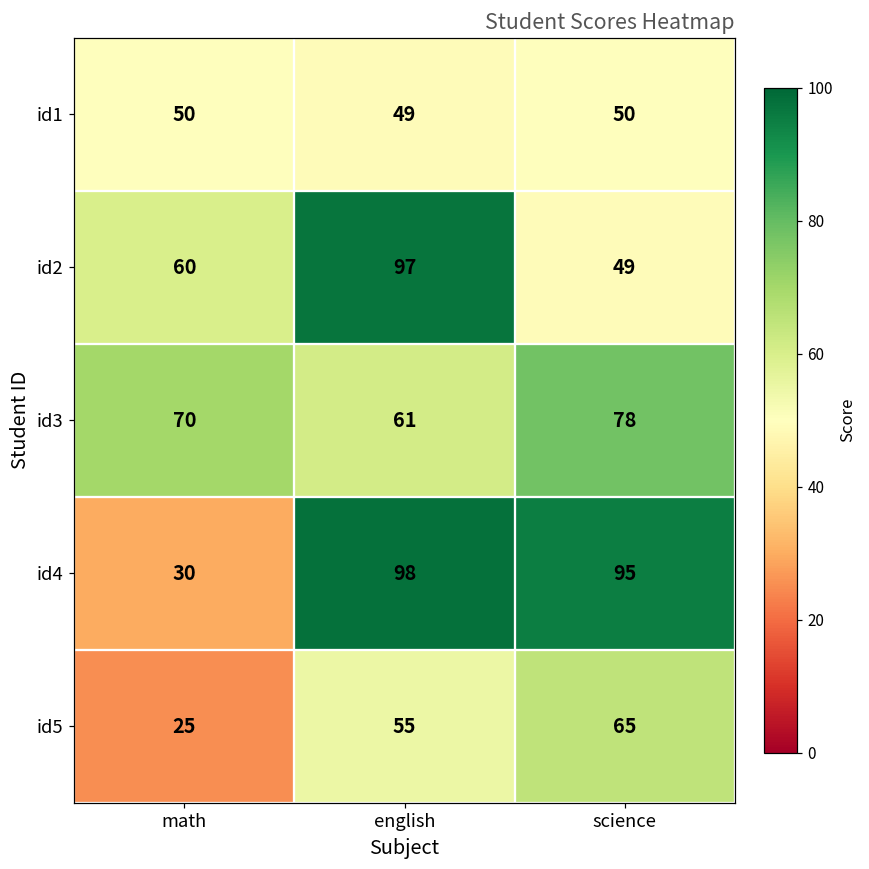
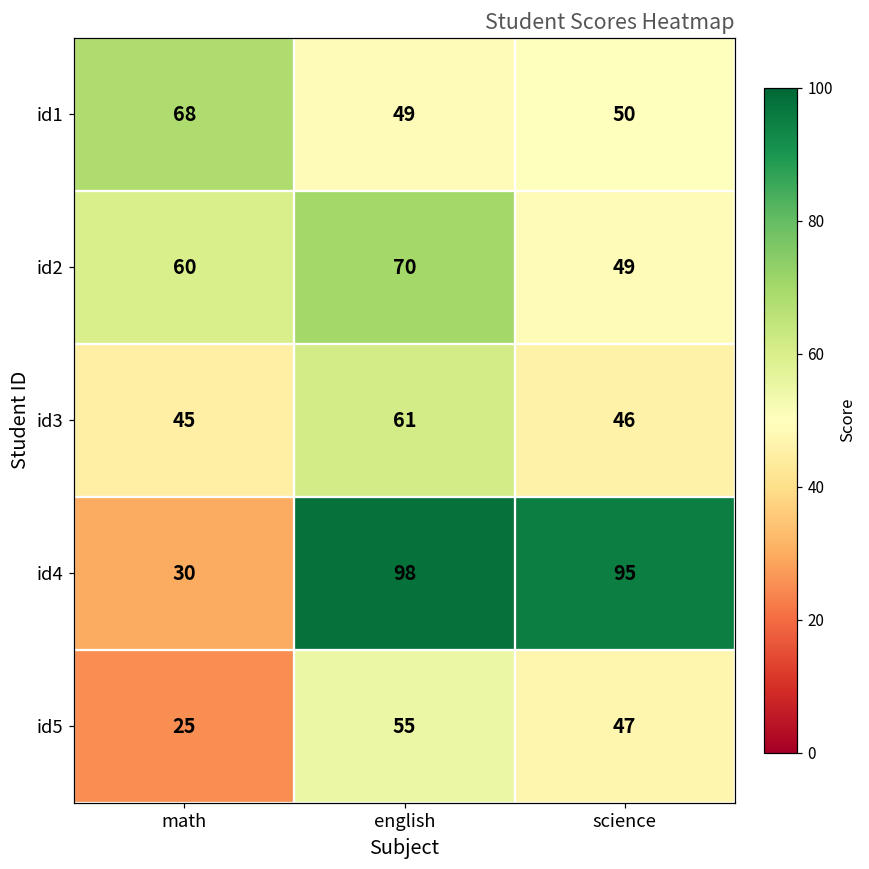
id1, math: 50 -> 68
id2, english: 97 -> 70
id3, math: 70 -> 45
id3, science: 78 -> 46
id5, science: 65 -> 47
